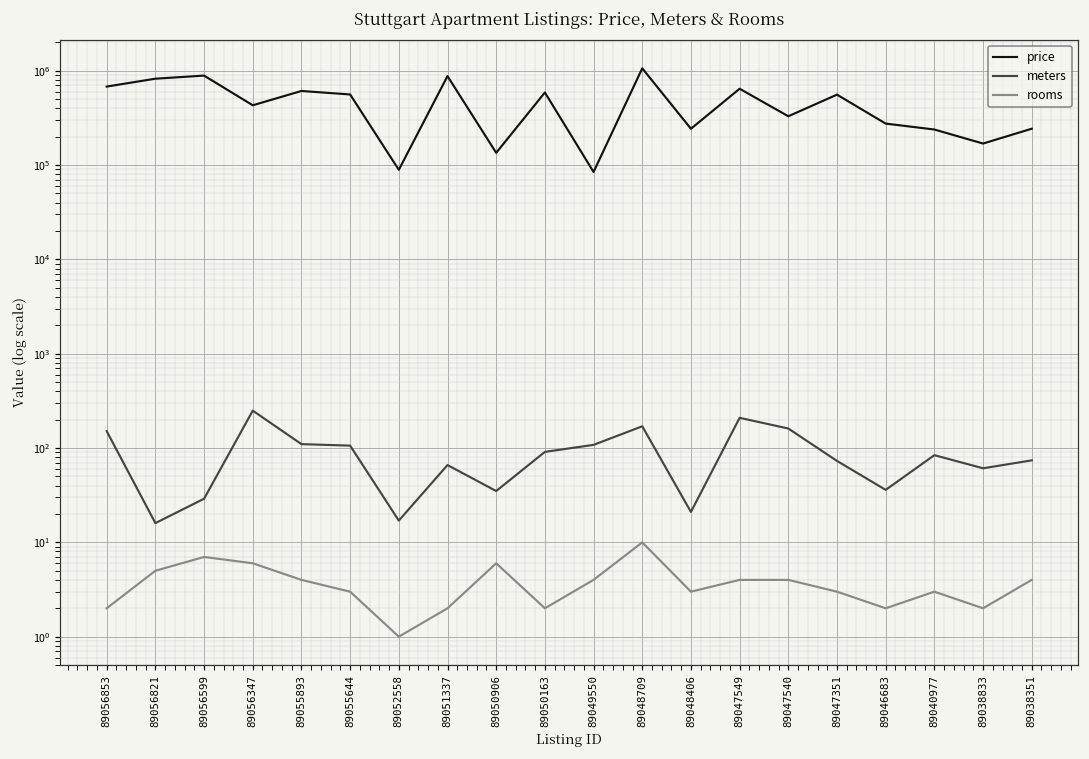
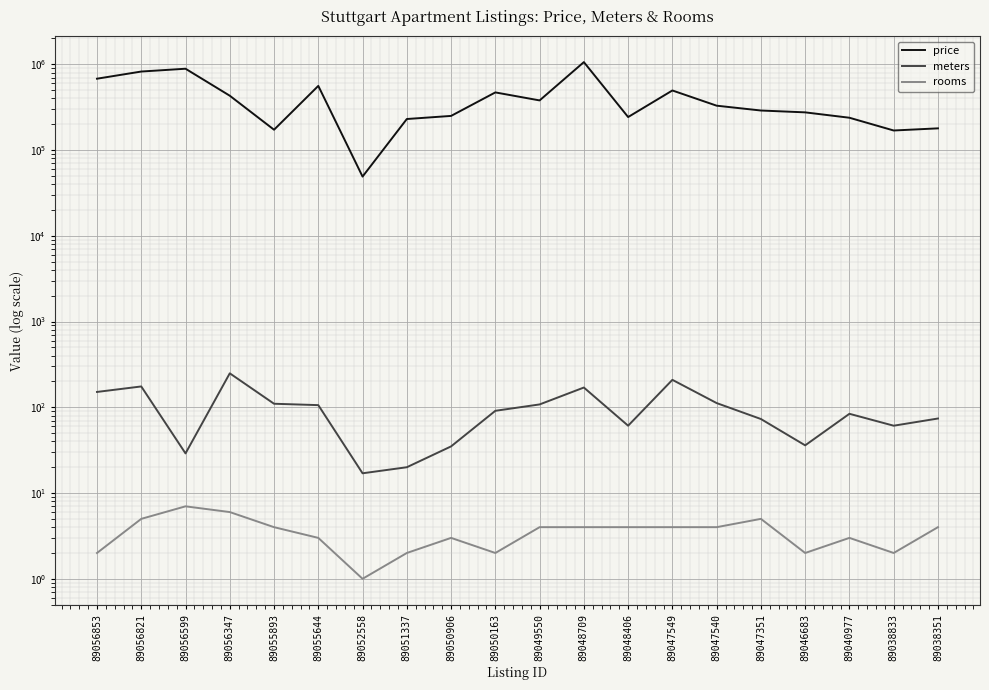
meters, 89056821: 16 -> 180
price, 89055893: 600000 -> 170000
price, 89052558: 90000 -> 50000
price, 89051337: 900000 -> 230000
meters, 89051337: 70 -> 20
price, 89050906: 130000 -> 250000
rooms, 89050906: 6 -> 3
price, 89050163: 600000 -> 500000
price, 89049550: 80000 -> 400000
rooms, 89048709: 10 -> 4
meters, 89048406: 21 -> 60
rooms, 89048406: 3 -> 4
price, 89047549: 600000 -> 500000
meters, 89047540: 160 -> 110
price, 89047351: 600000 -> 290000
rooms, 89047351: 3 -> 5
price, 89038351: 240000 -> 180000
